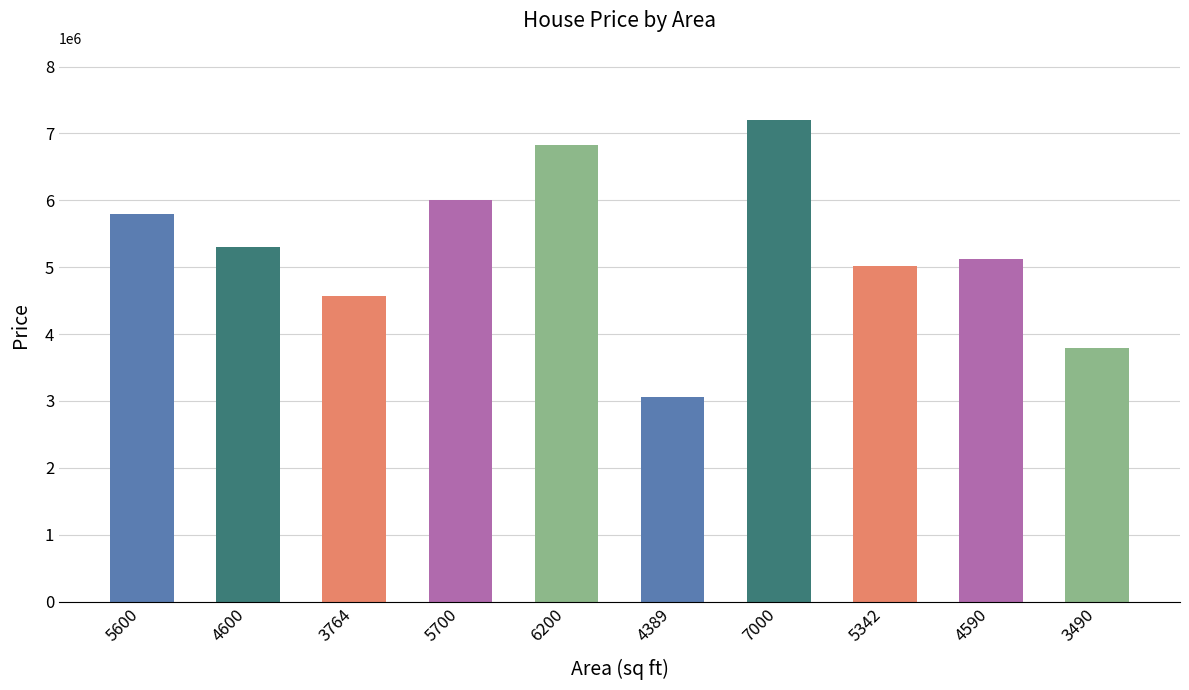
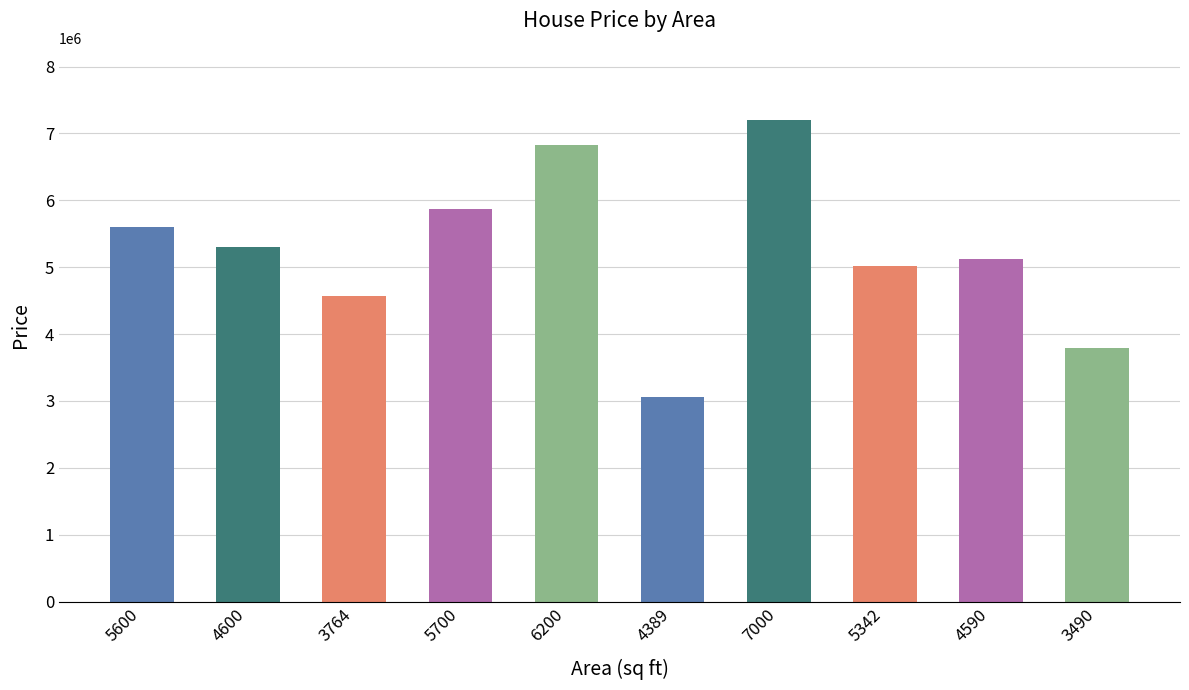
5600: 5800000 -> 5600000
5700: 6000000 -> 5900000
